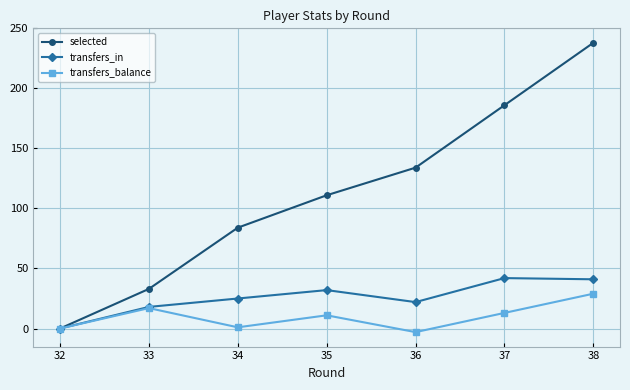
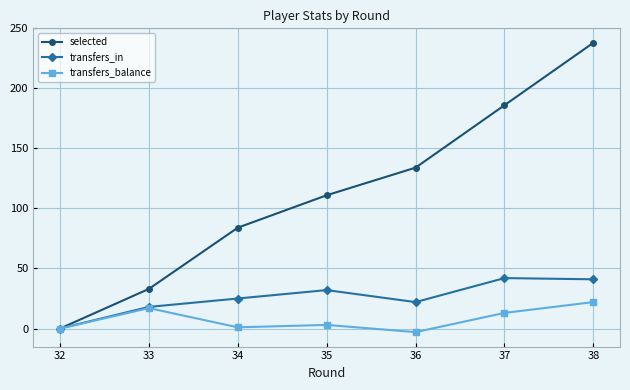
transfers_balance, 35: 11 -> 3
transfers_balance, 38: 29 -> 22
